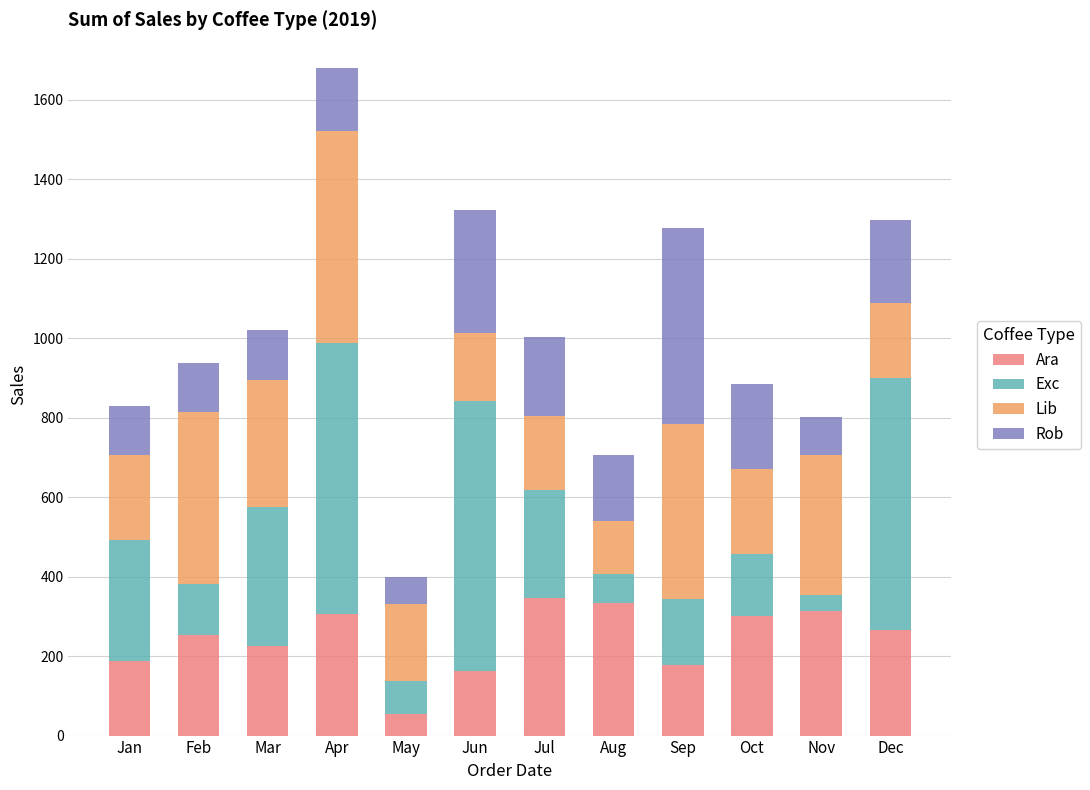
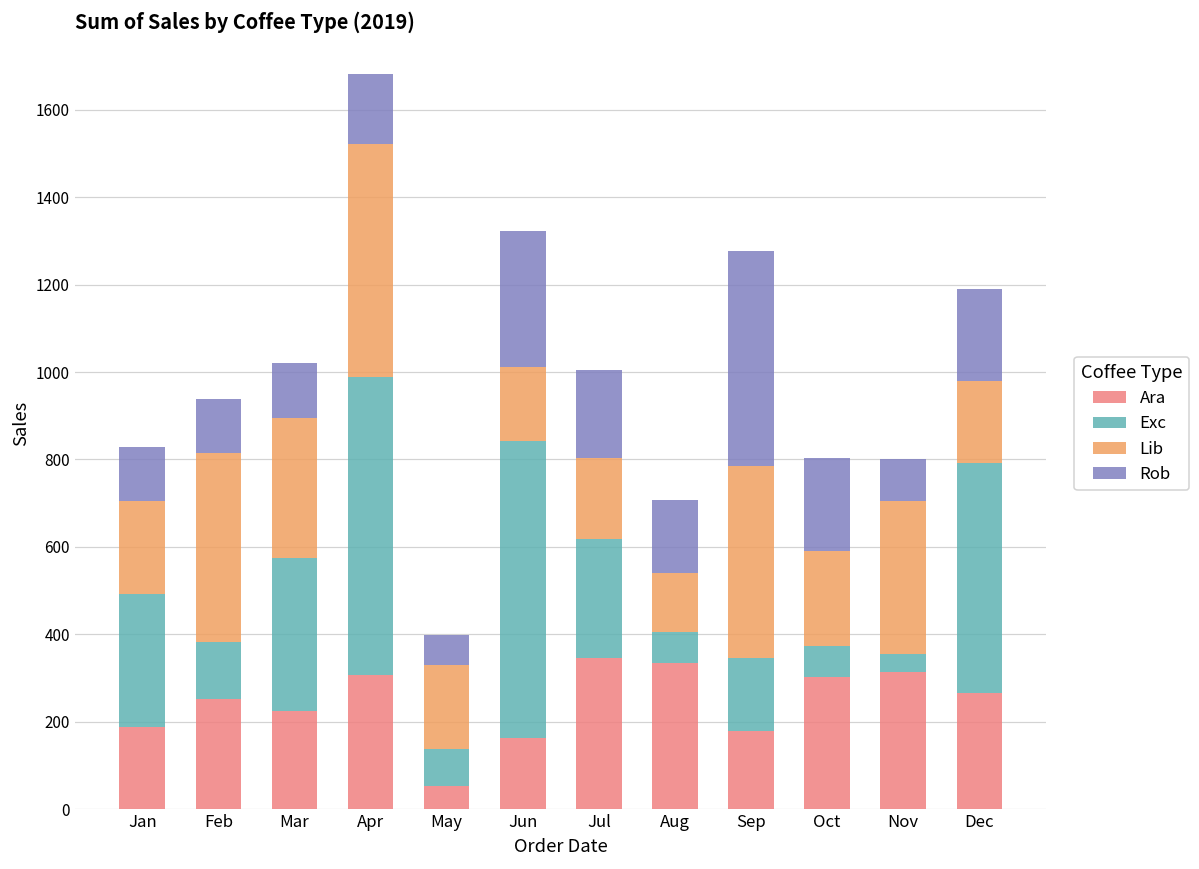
Exc, Oct: 150 -> 70
Exc, Dec: 630 -> 530
